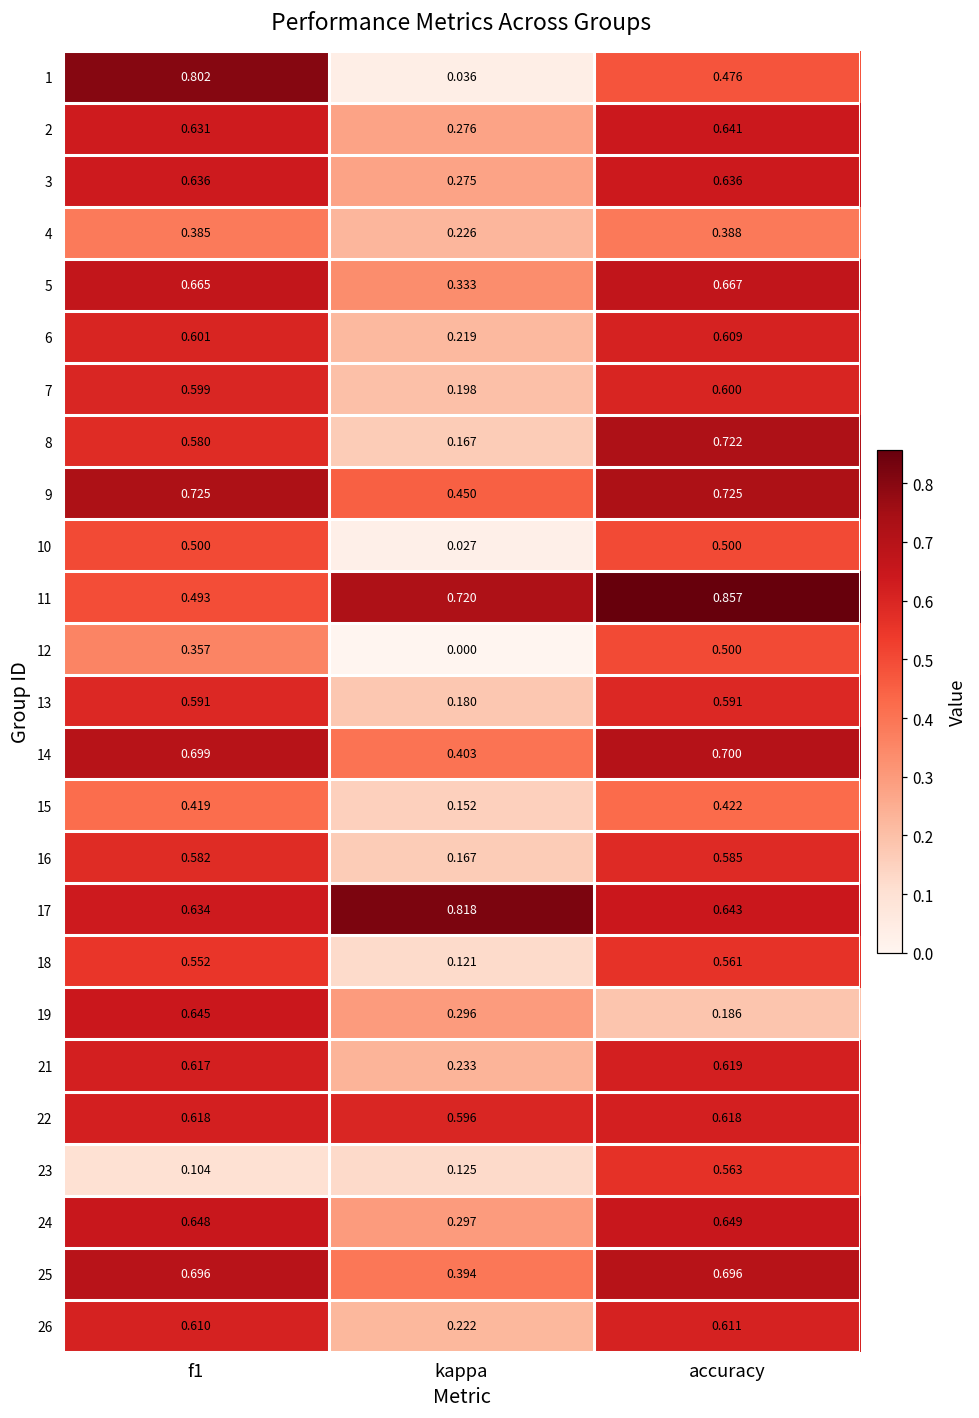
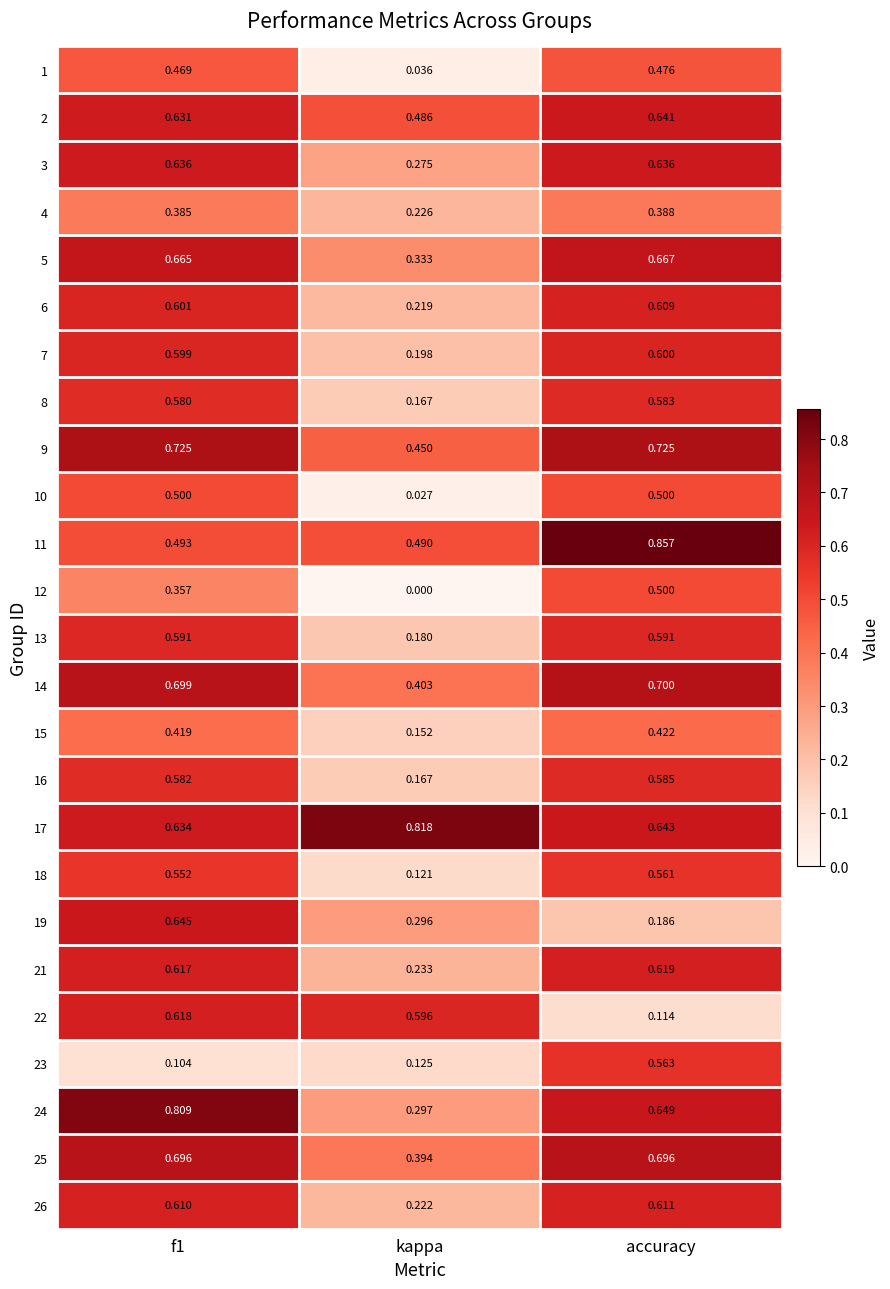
1, f1: 0.802 -> 0.469
2, kappa: 0.276 -> 0.486
8, accuracy: 0.722 -> 0.583
11, kappa: 0.720 -> 0.490
22, accuracy: 0.618 -> 0.114
24, f1: 0.648 -> 0.809
